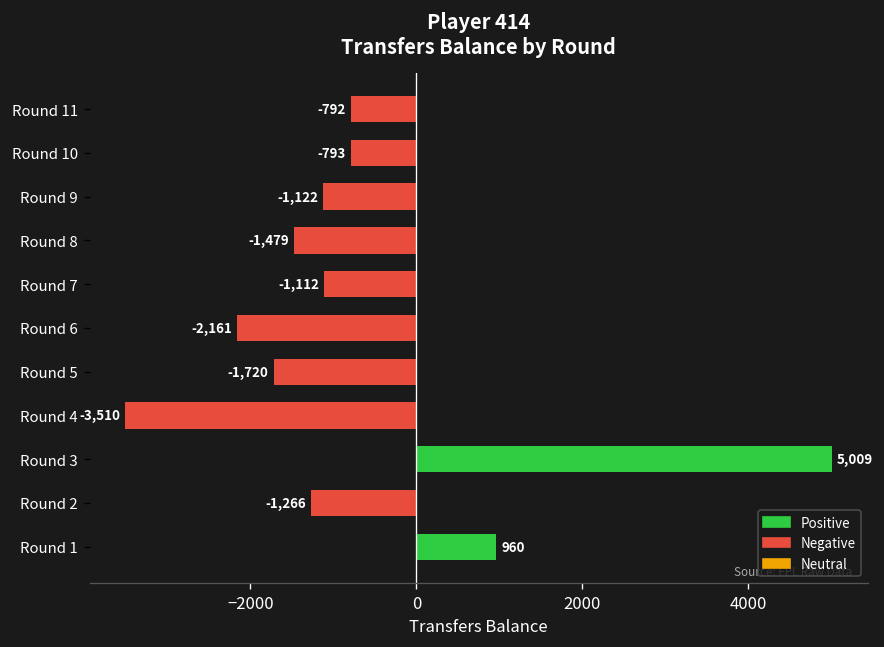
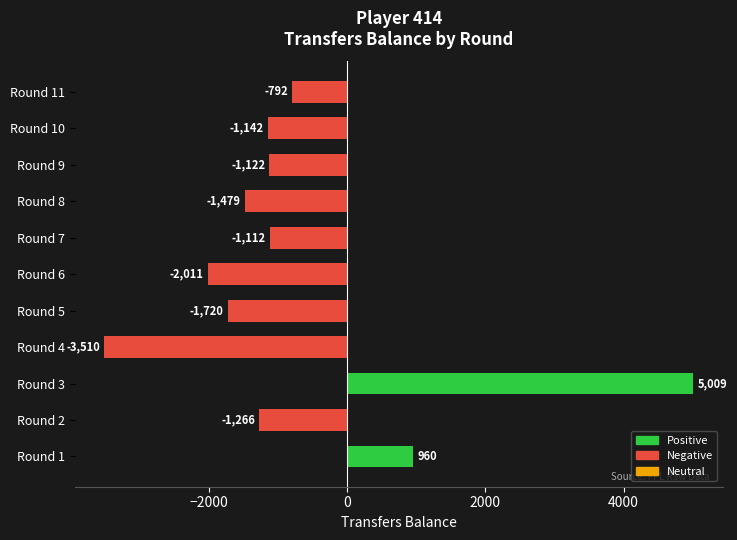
Round 10: -793 -> -1,142
Round 6: -2,161 -> -2,011
